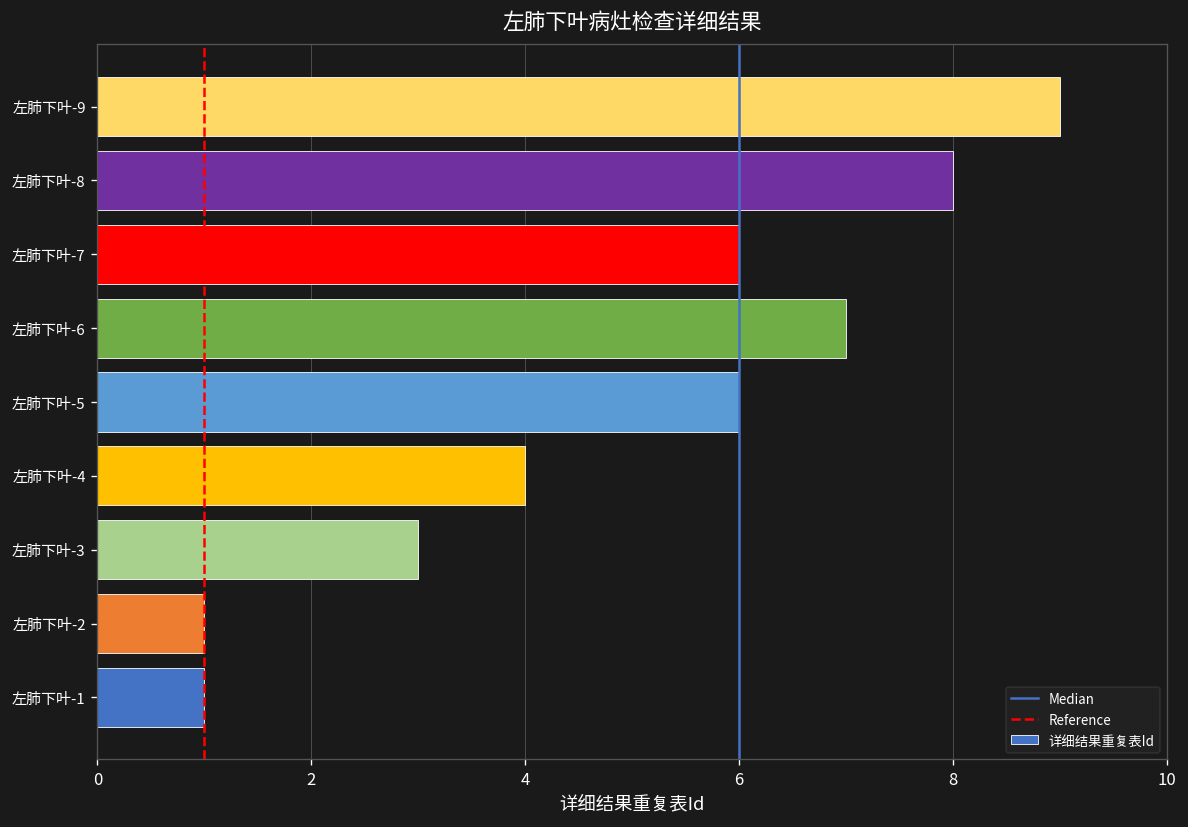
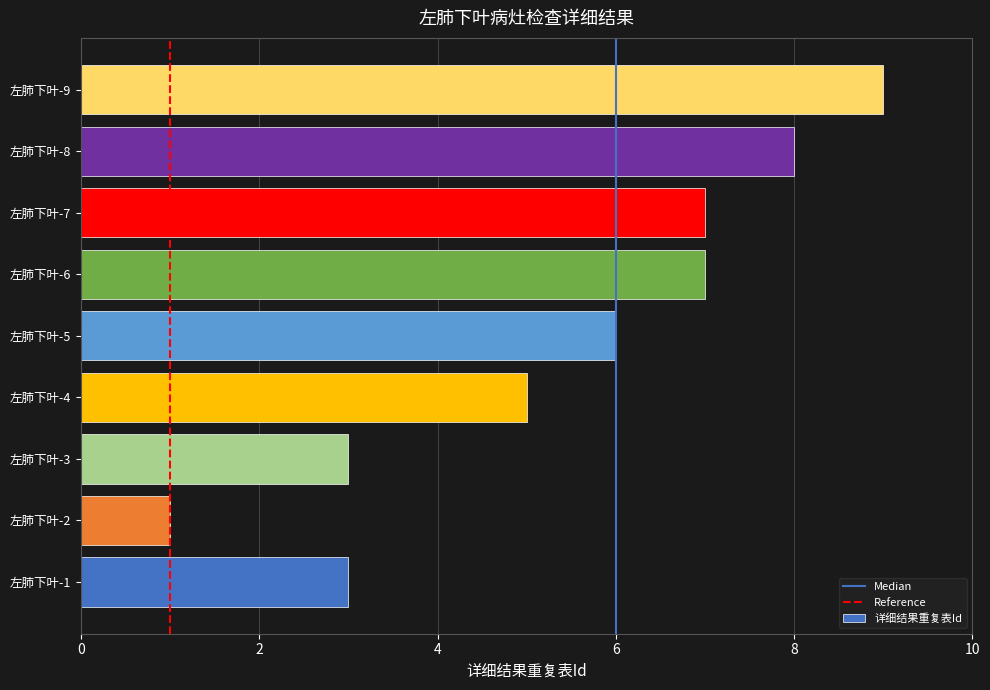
左肺下叶-7: 6 -> 7
左肺下叶-4: 4 -> 5
左肺下叶-1: 1 -> 3
